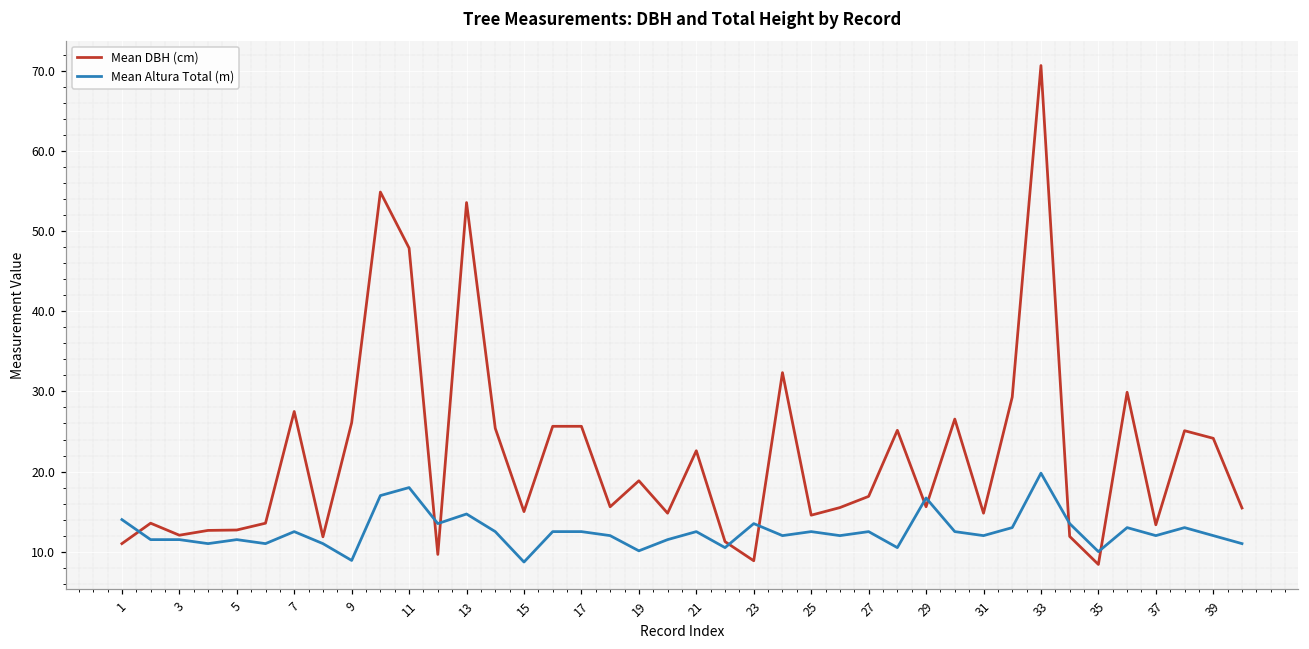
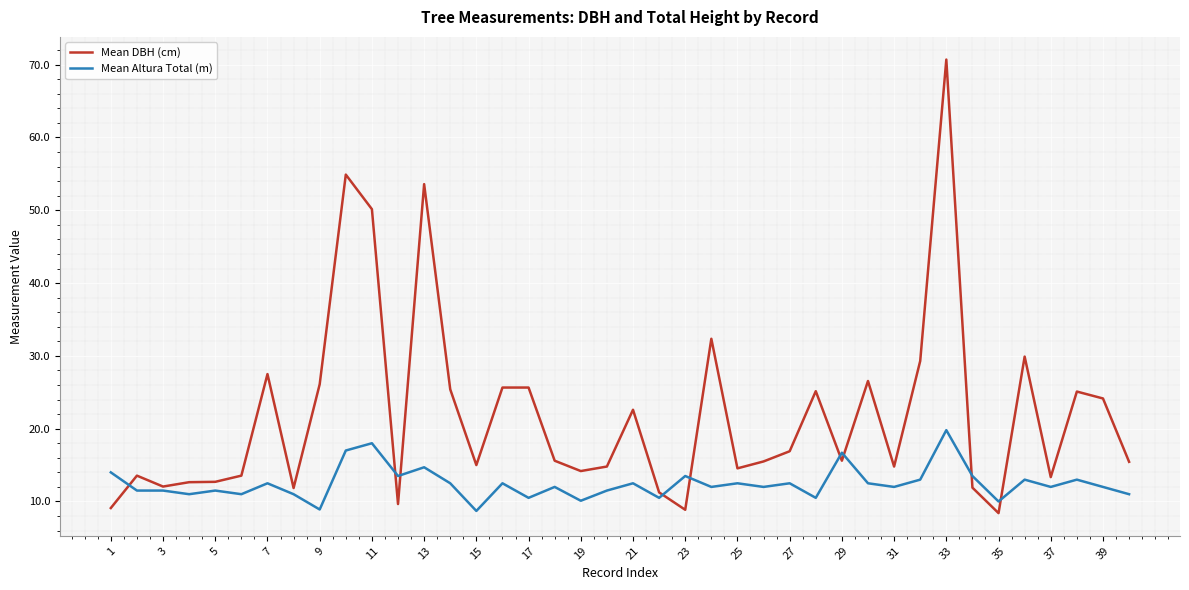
Mean DBH (cm), 1: 11 -> 9
Mean DBH (cm), 11: 48 -> 50
Mean Altura Total (m), 17: 13 -> 11
Mean DBH (cm), 19: 19 -> 14
